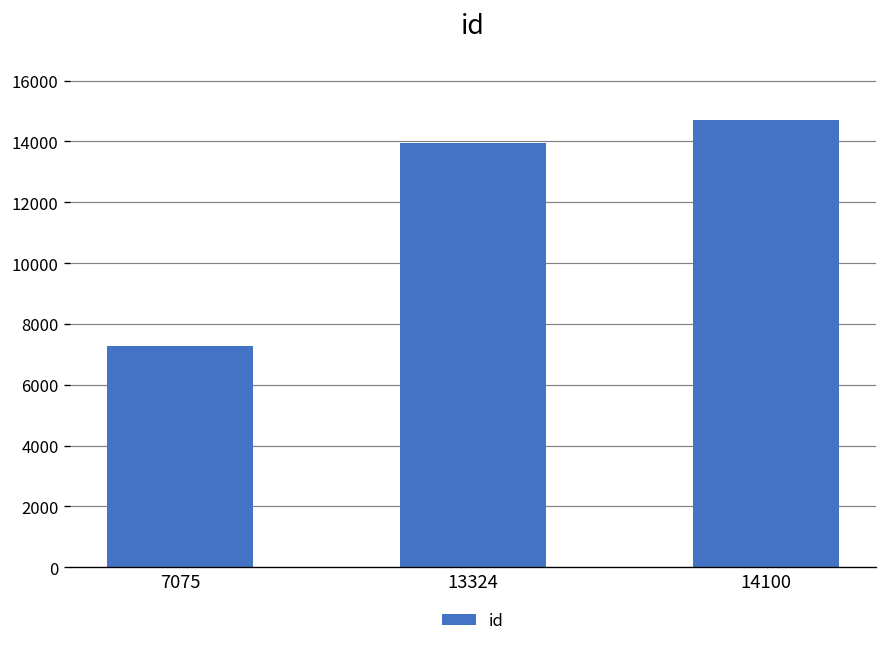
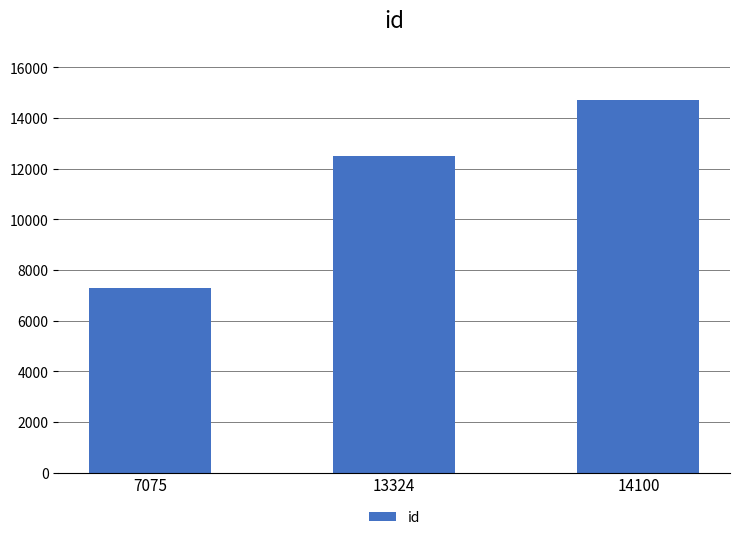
13324: 13900 -> 12500
